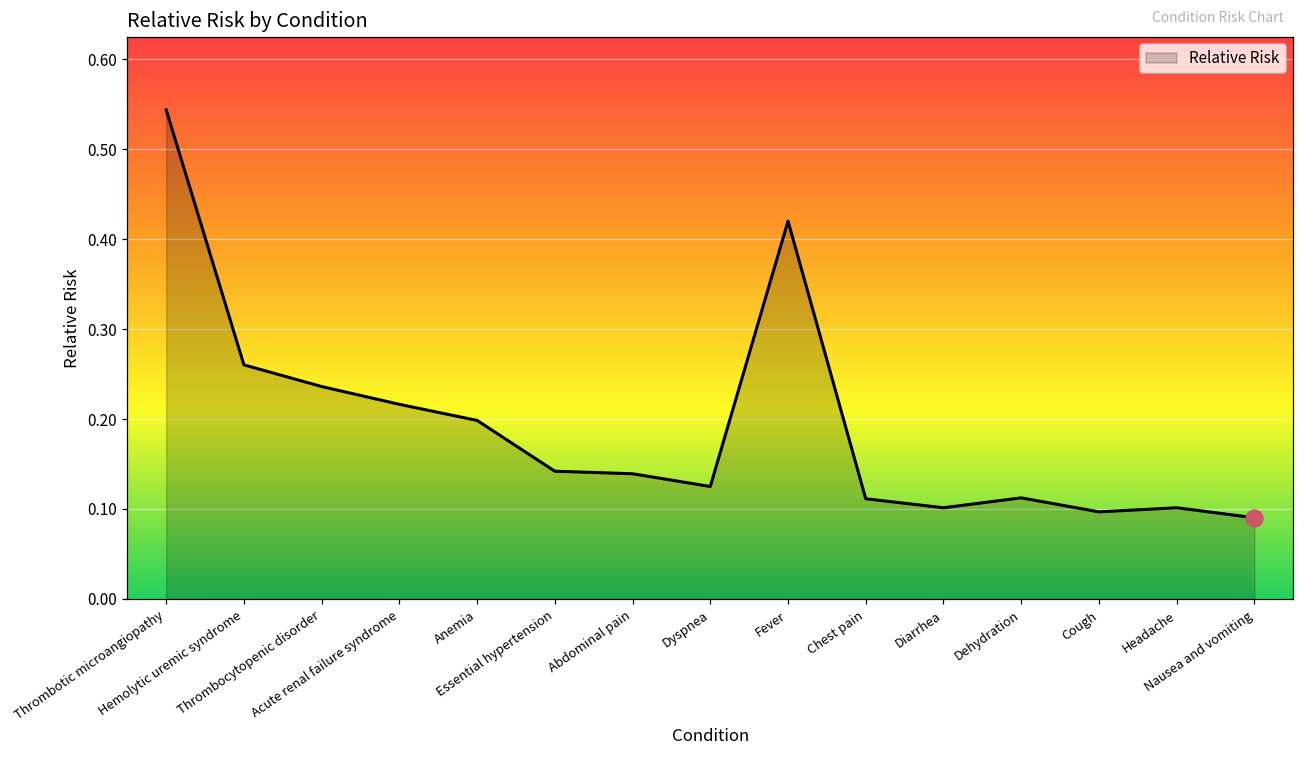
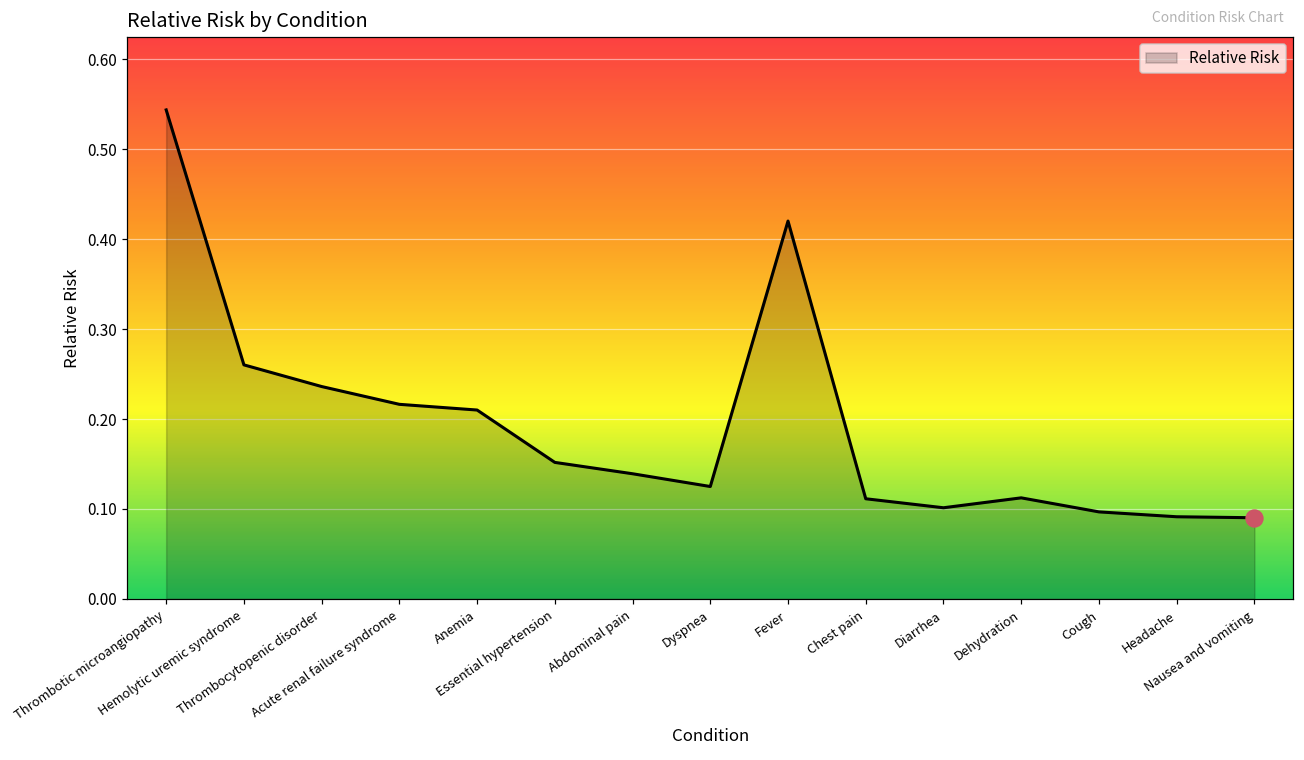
Relative Risk, Anemia: 0.20 -> 0.21
Relative Risk, Essential hypertension: 0.14 -> 0.15
Relative Risk, Headache: 0.10 -> 0.09
